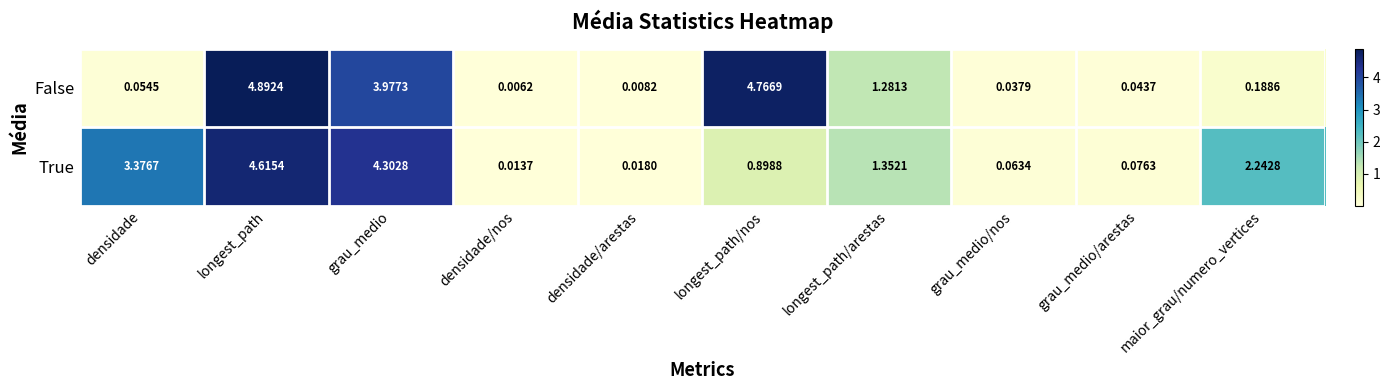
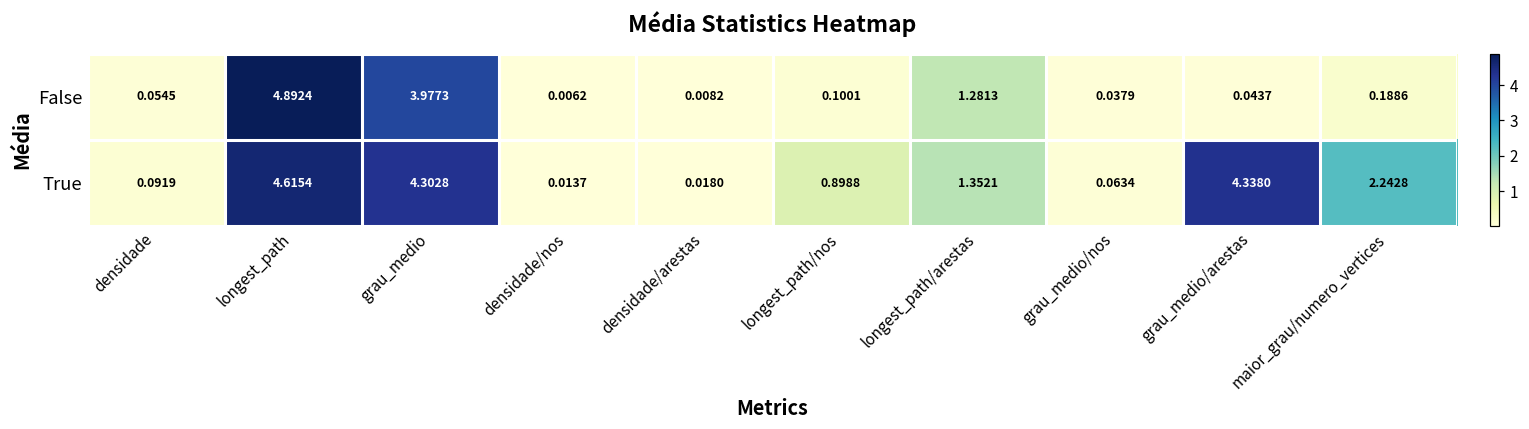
False, longest_path/nos: 4.7669 -> 0.1001
True, densidade: 3.3767 -> 0.0919
True, grau_medio/arestas: 0.0763 -> 4.3380
